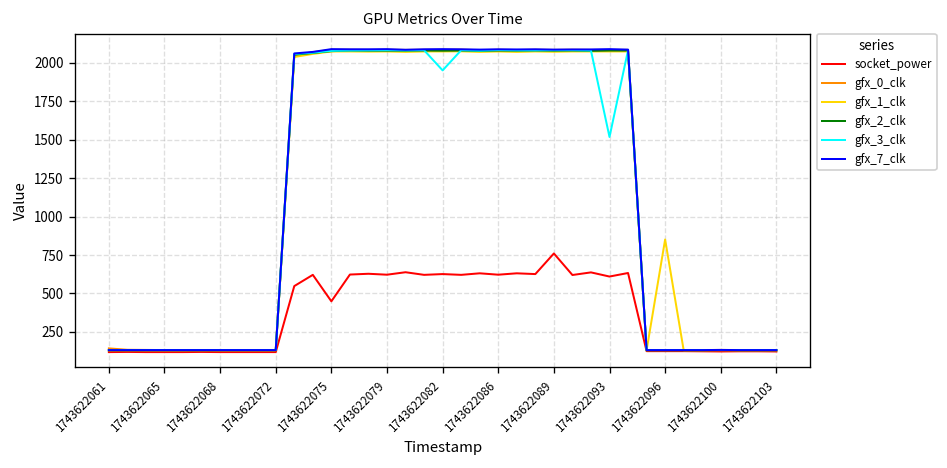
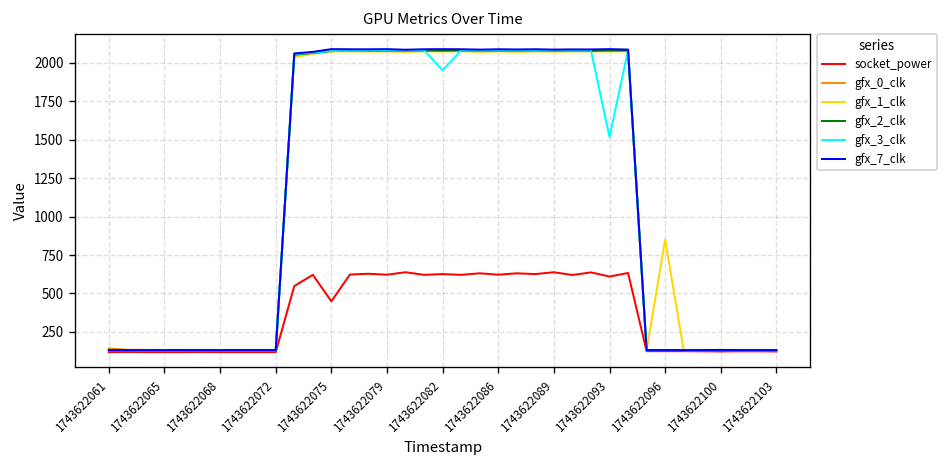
socket_power, 1743622089: 760 -> 640
